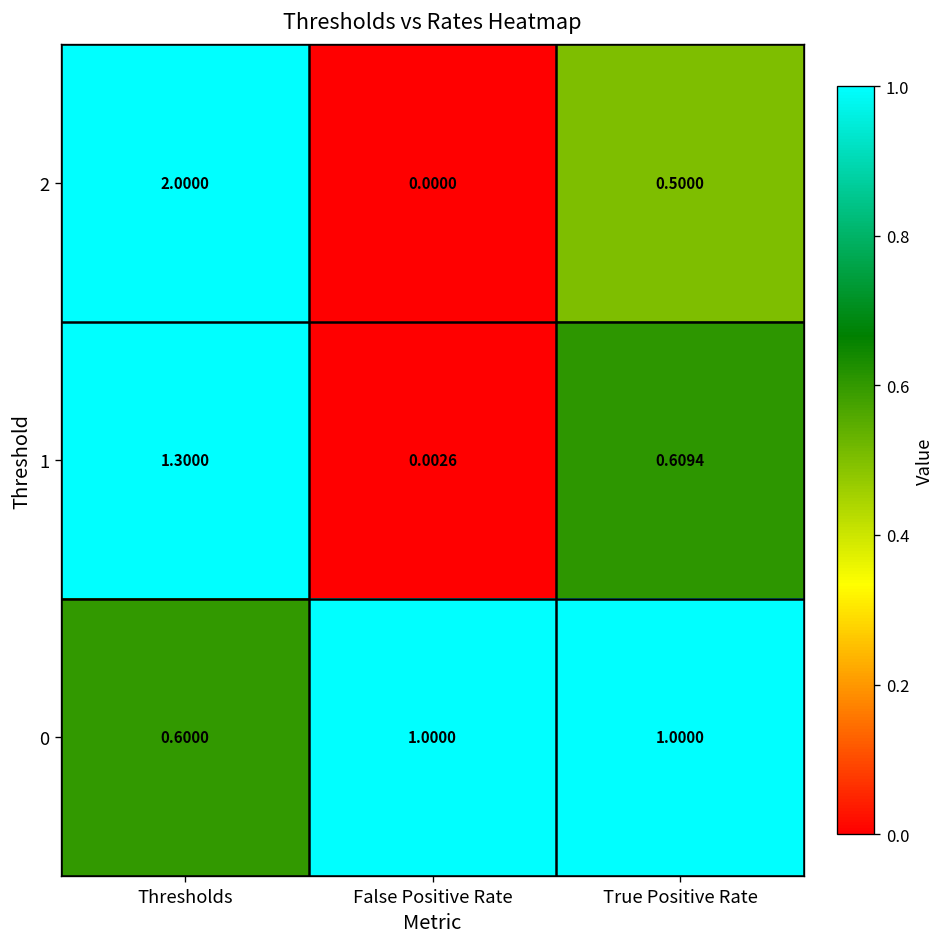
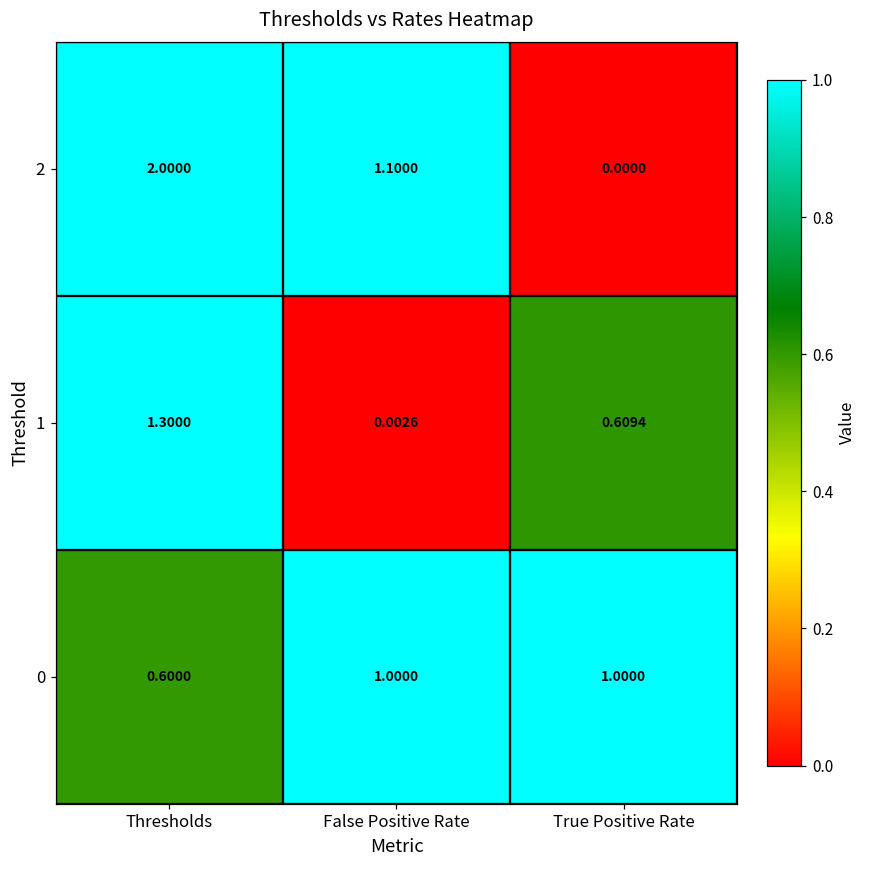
2, False Positive Rate: 0.0000 -> 1.1000
2, True Positive Rate: 0.5000 -> 0.0000
